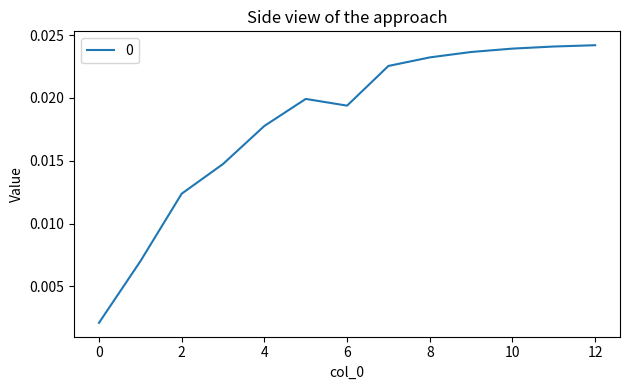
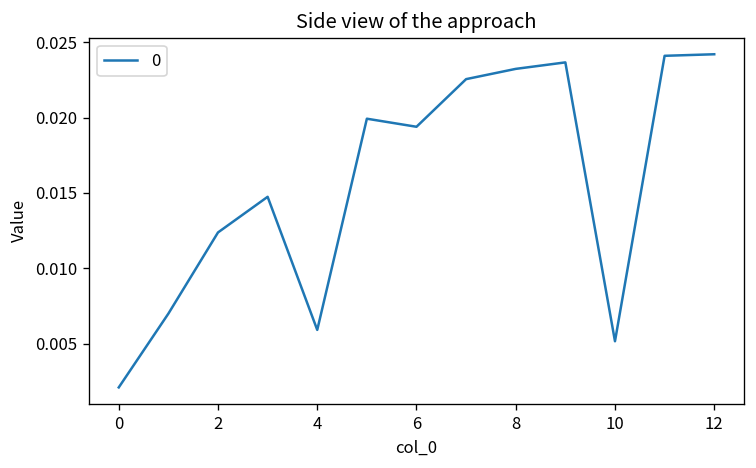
4: 0.0178 -> 0.0059
10: 0.0239 -> 0.0052
